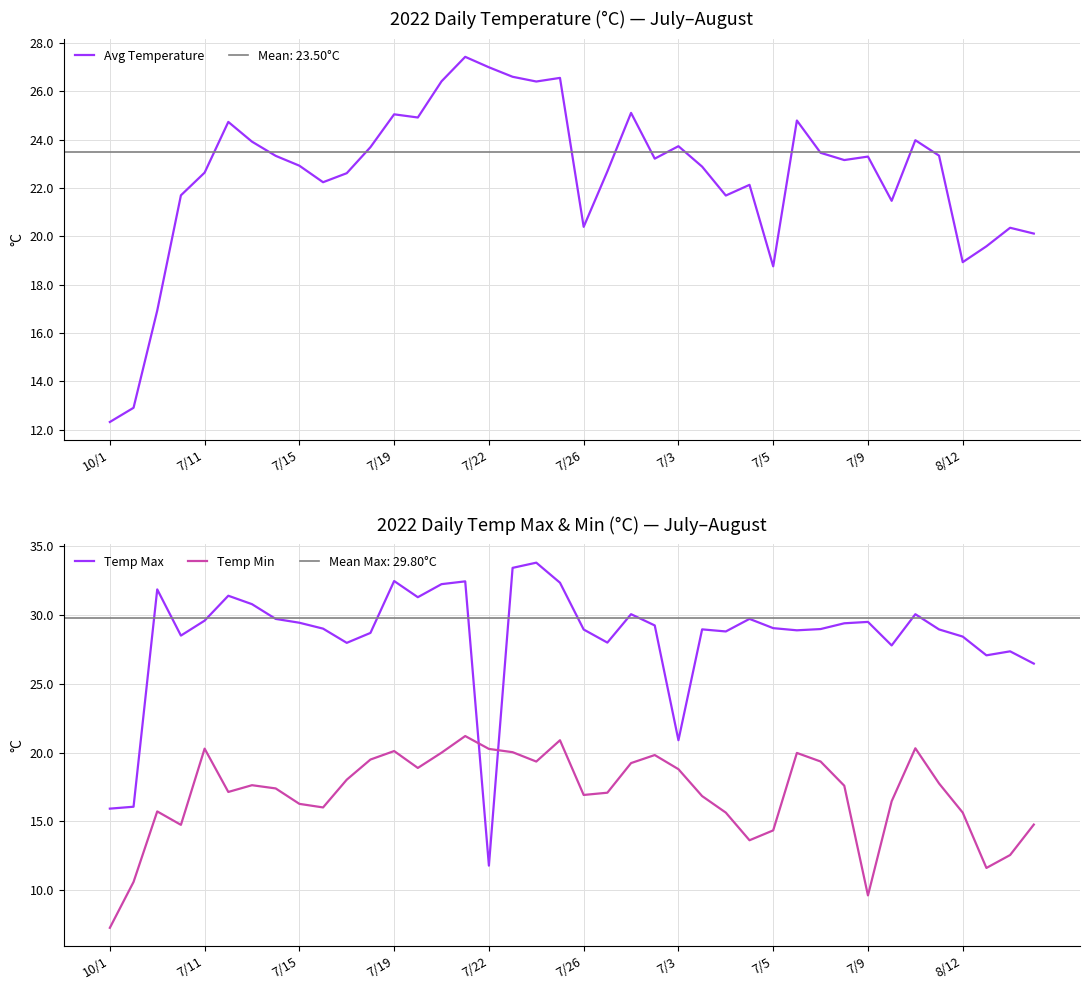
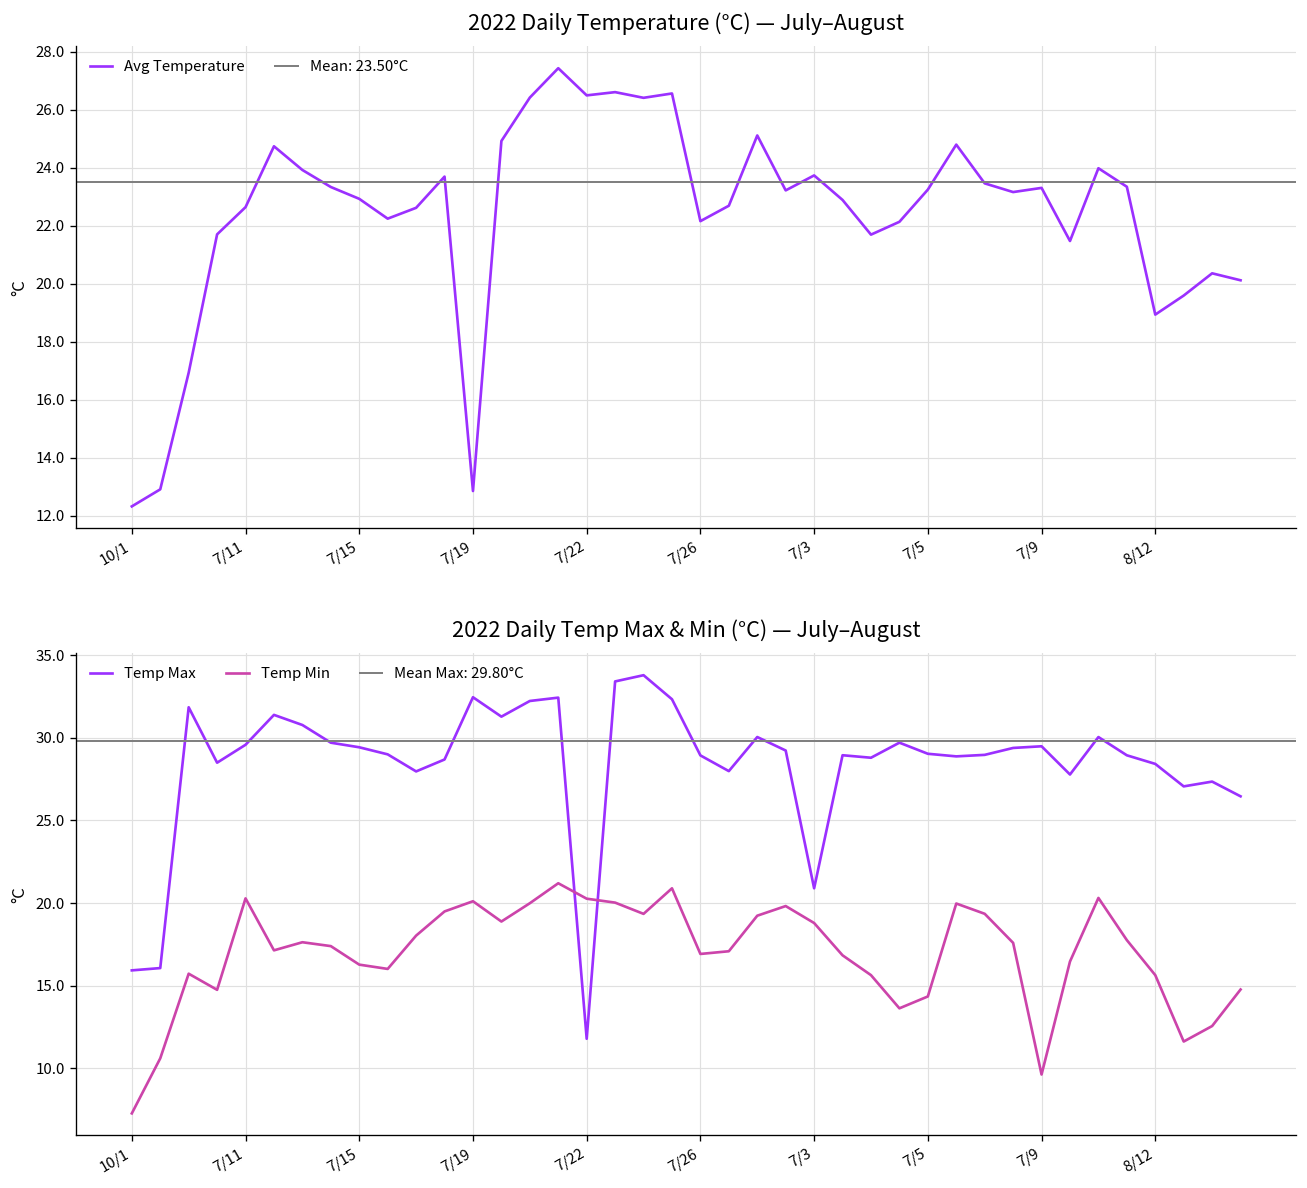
2022 Daily Temperature (°C) — July–August, 7/19: 25.1 -> 12.9
2022 Daily Temperature (°C) — July–August, 7/22: 27.0 -> 26.5
2022 Daily Temperature (°C) — July–August, 7/26: 20.4 -> 22.2
2022 Daily Temperature (°C) — July–August, 7/5: 18.8 -> 23.2
